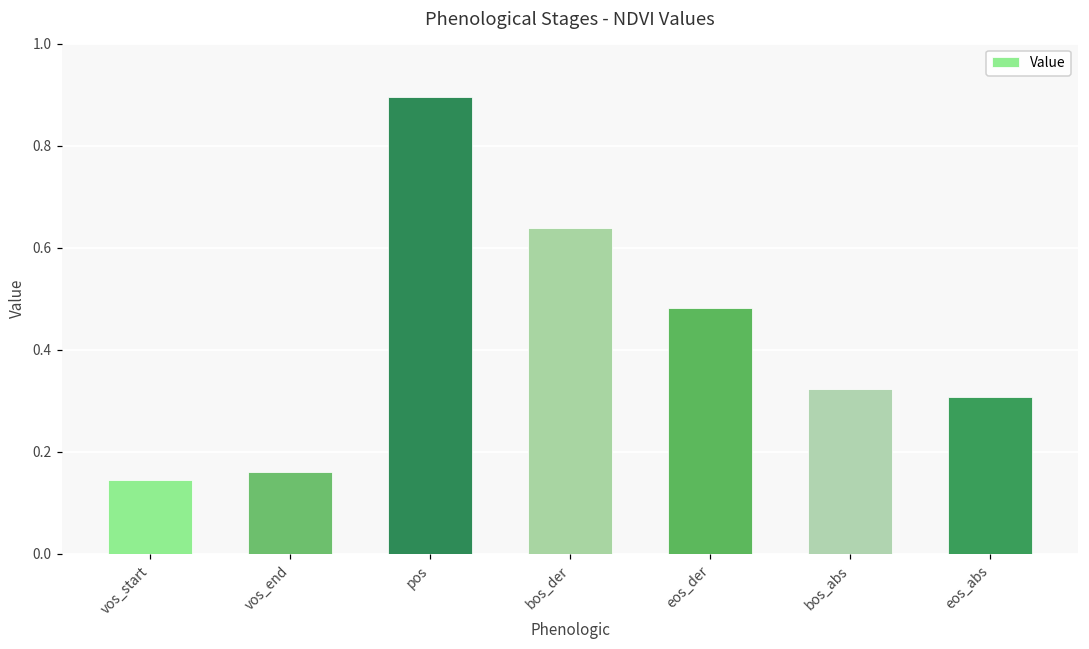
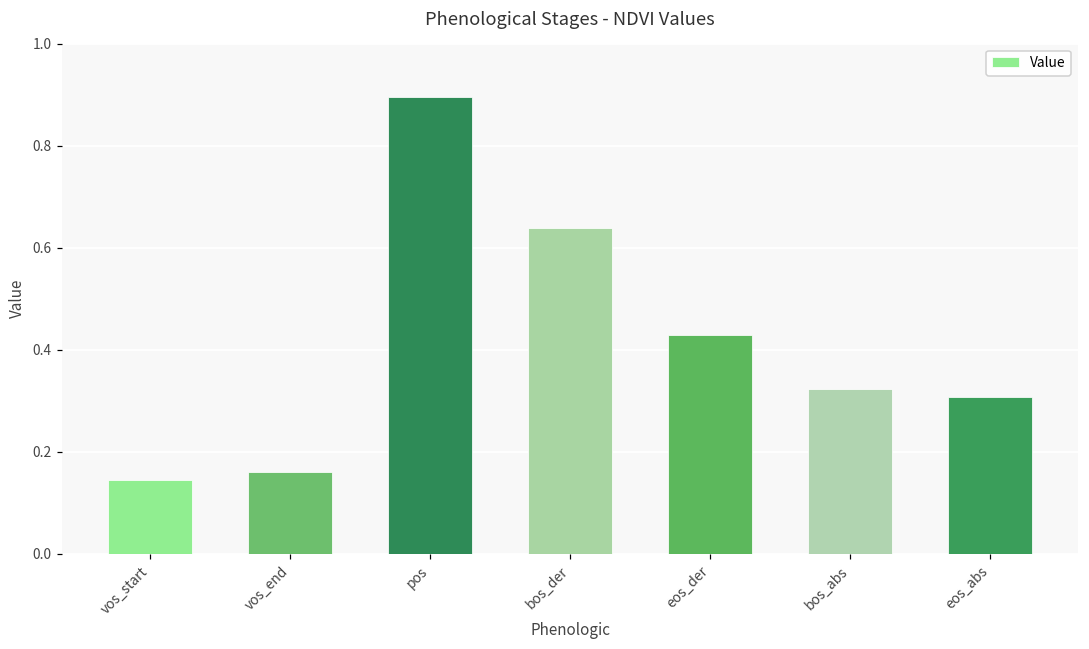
eos_der: 0.48 -> 0.43
